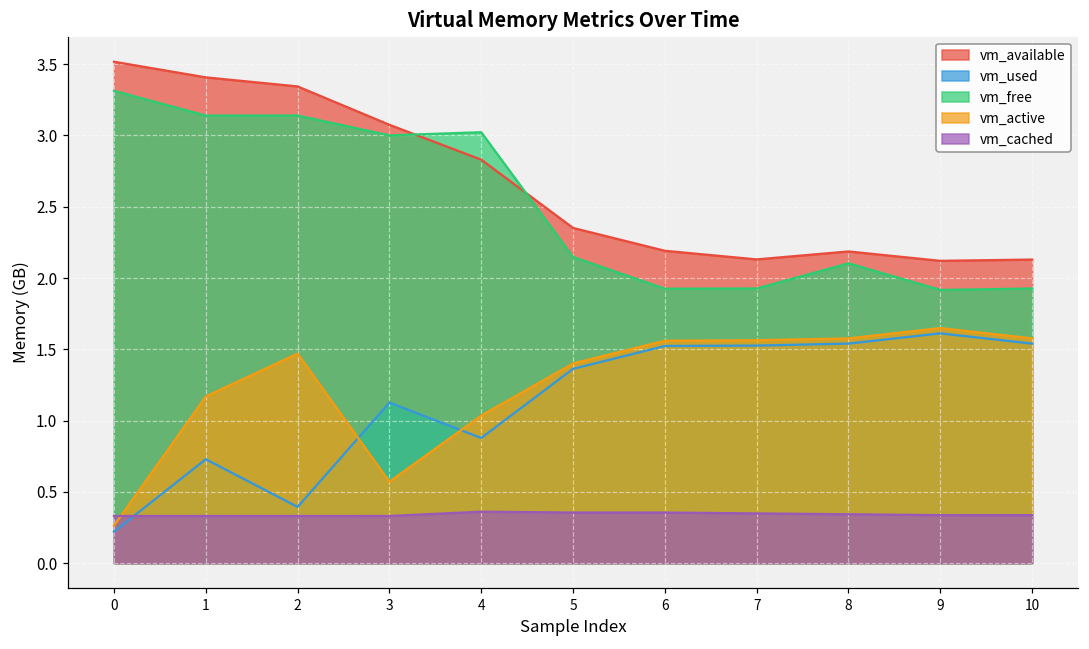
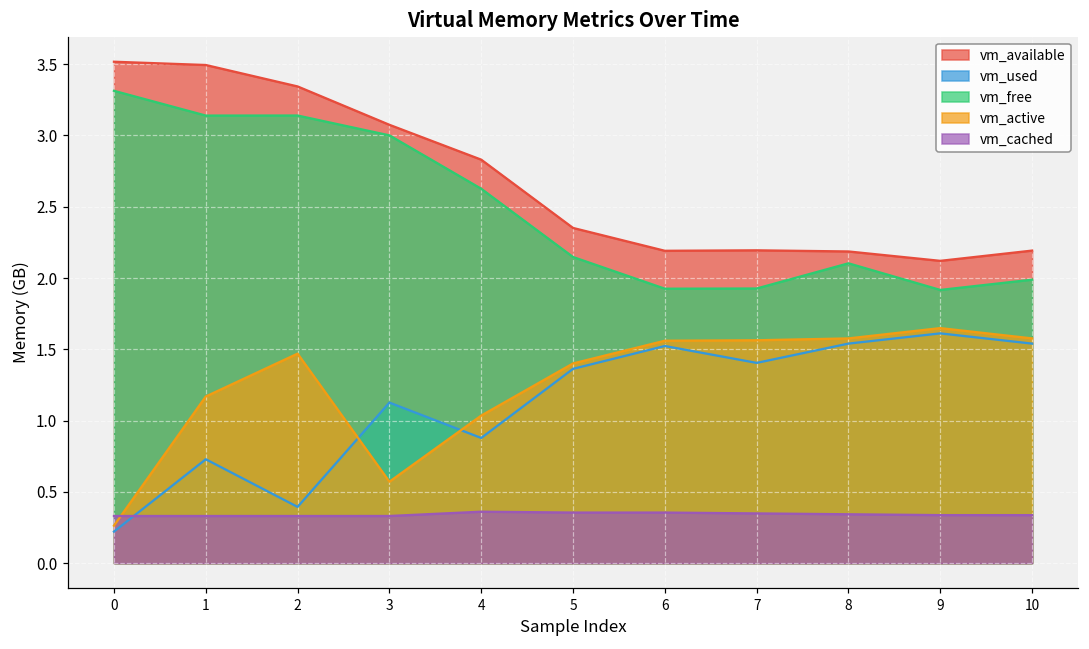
vm_available, 1: 3.41 -> 3.49
vm_free, 4: 3.02 -> 2.63
vm_available, 7: 2.13 -> 2.19
vm_used, 7: 1.53 -> 1.40
vm_available, 10: 2.13 -> 2.19
vm_free, 10: 1.93 -> 1.99
